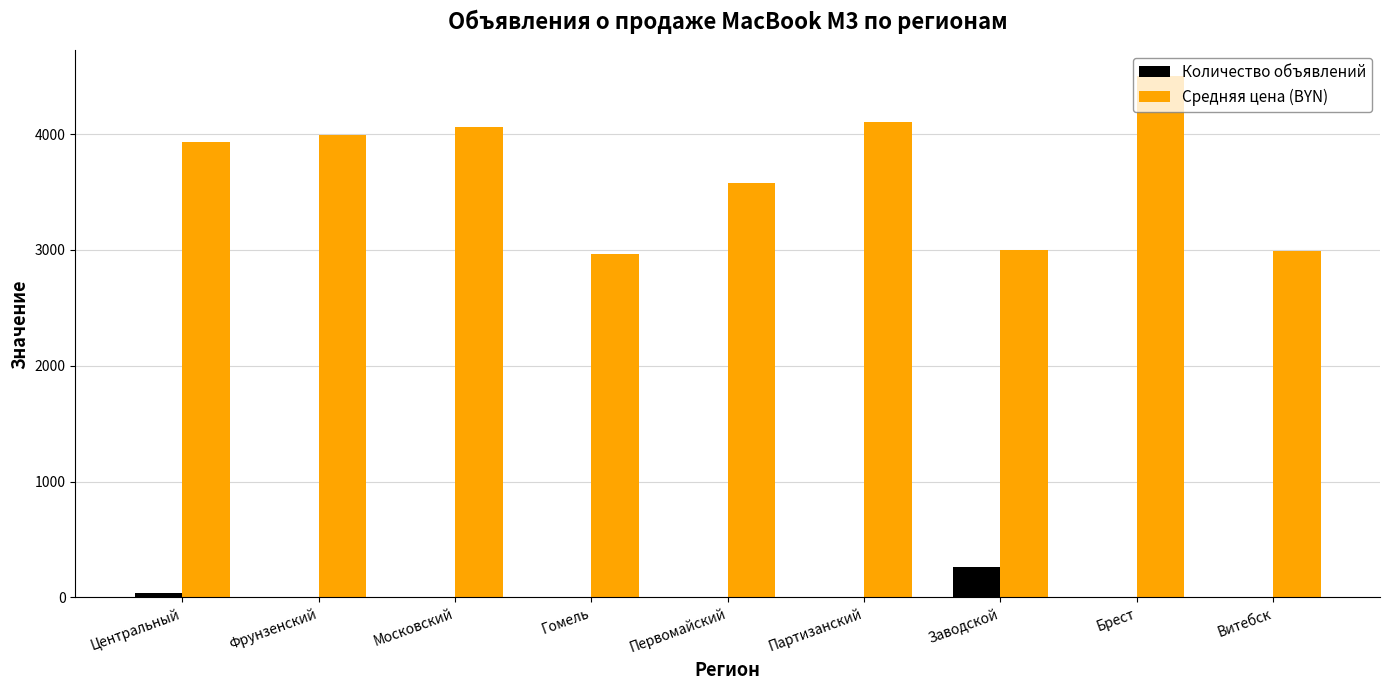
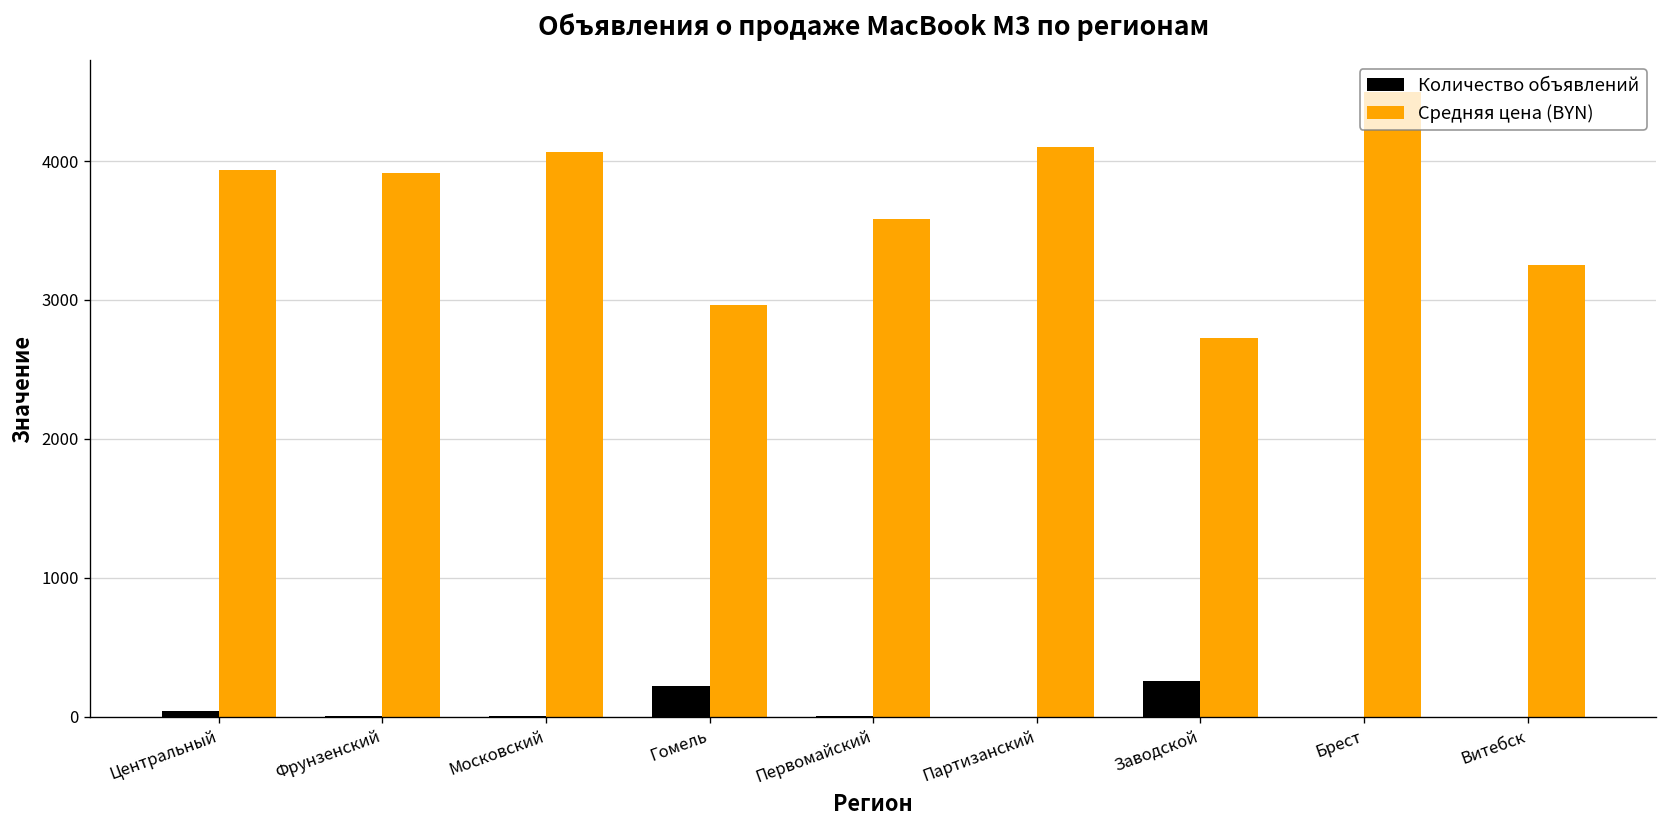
Средняя цена (BYN), Фрунзенский: 4000 -> 3920
Количество объявлений, Гомель: 0 -> 220
Средняя цена (BYN), Заводской: 3000 -> 2720
Средняя цена (BYN), Витебск: 2990 -> 3250
